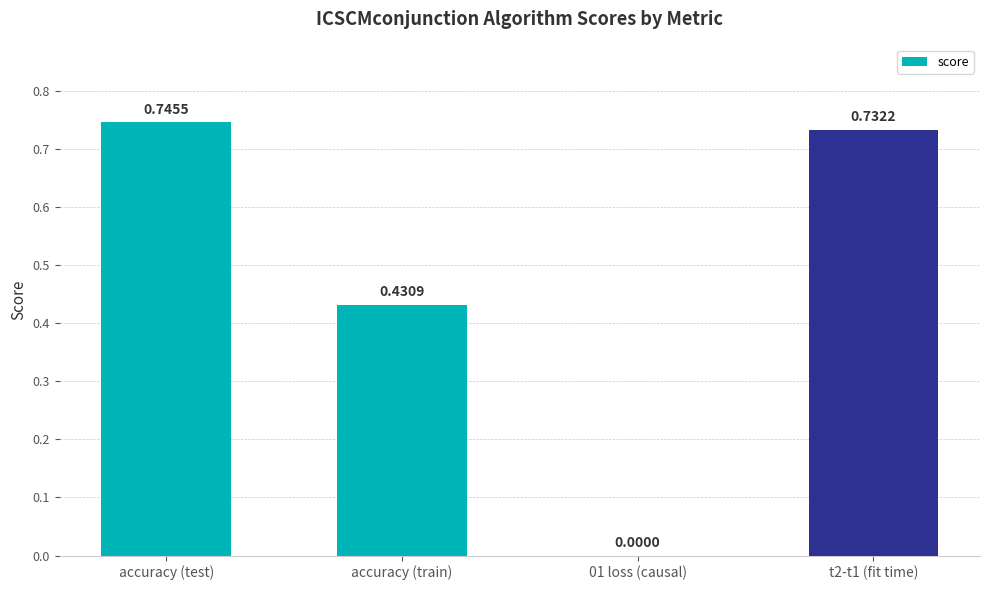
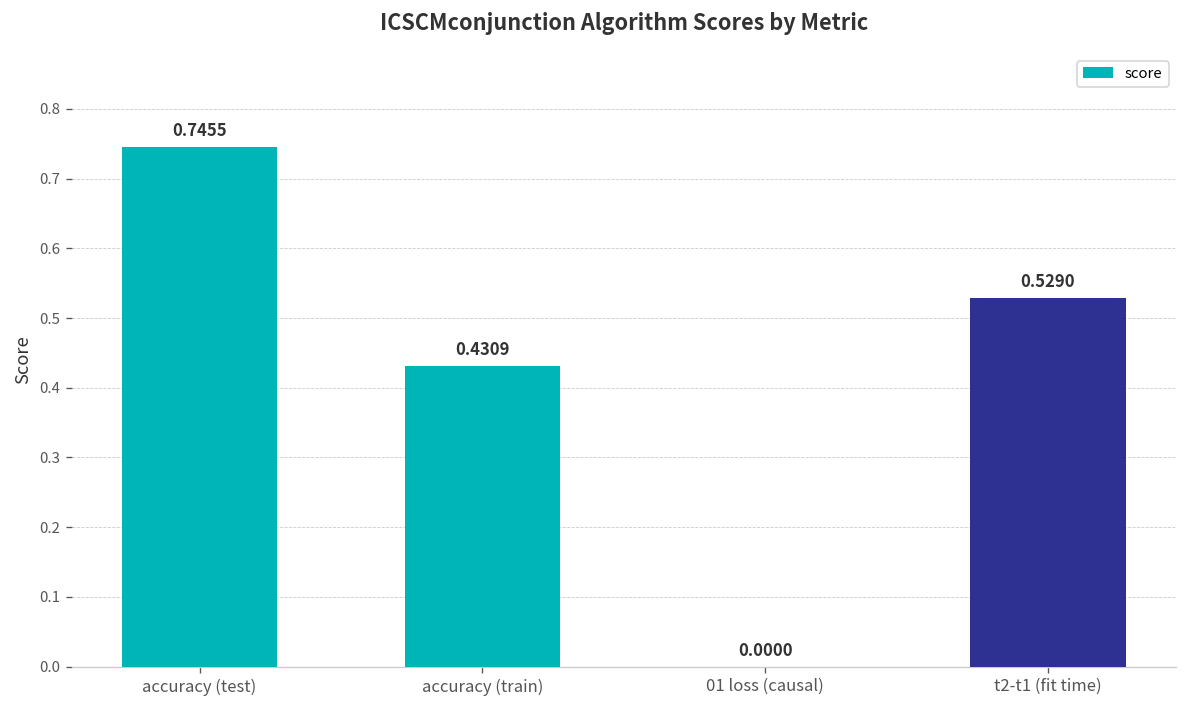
t2-t1 (fit time): 0.7322 -> 0.5290
